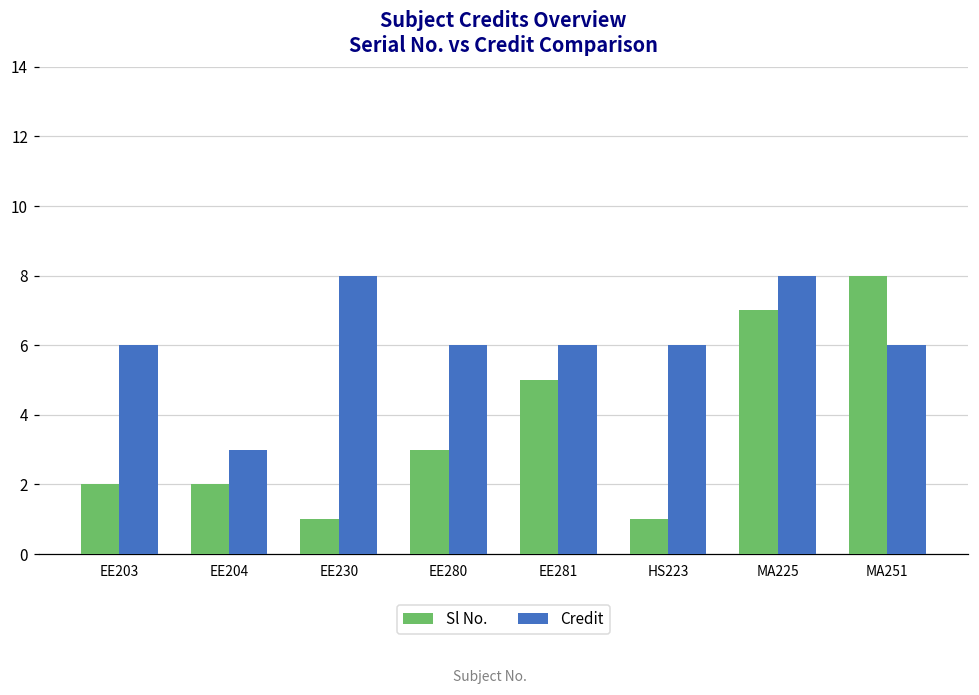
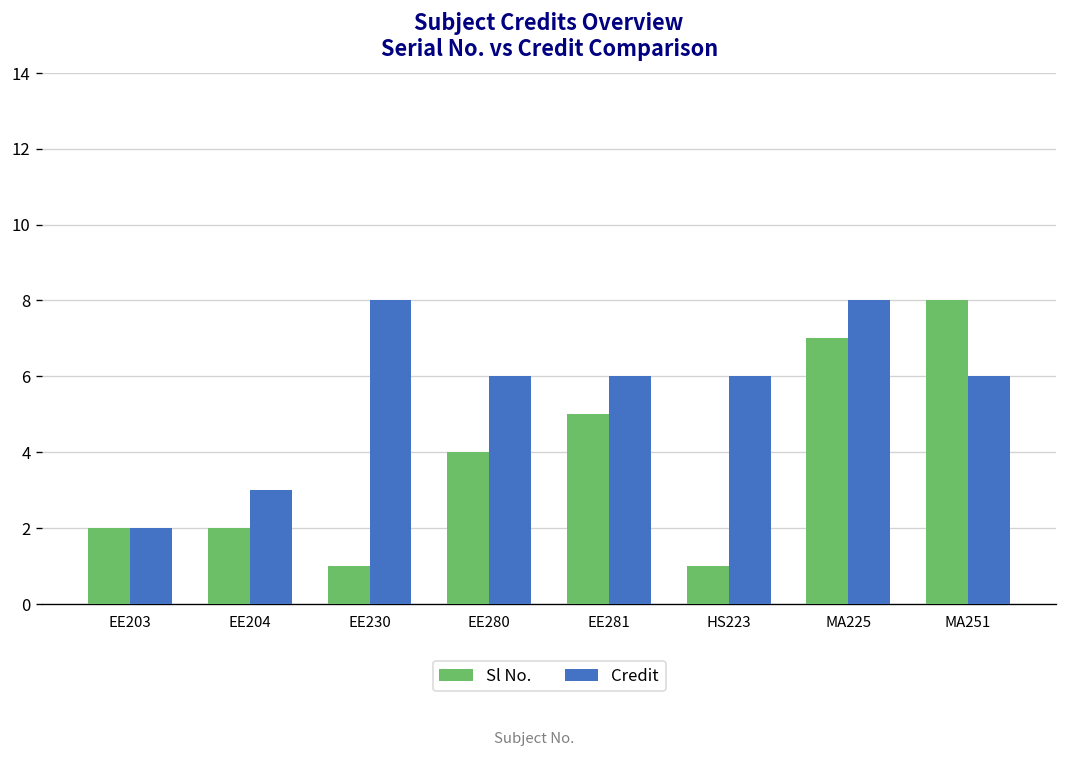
Credit, EE203: 6 -> 2
Sl No., EE280: 3 -> 4
